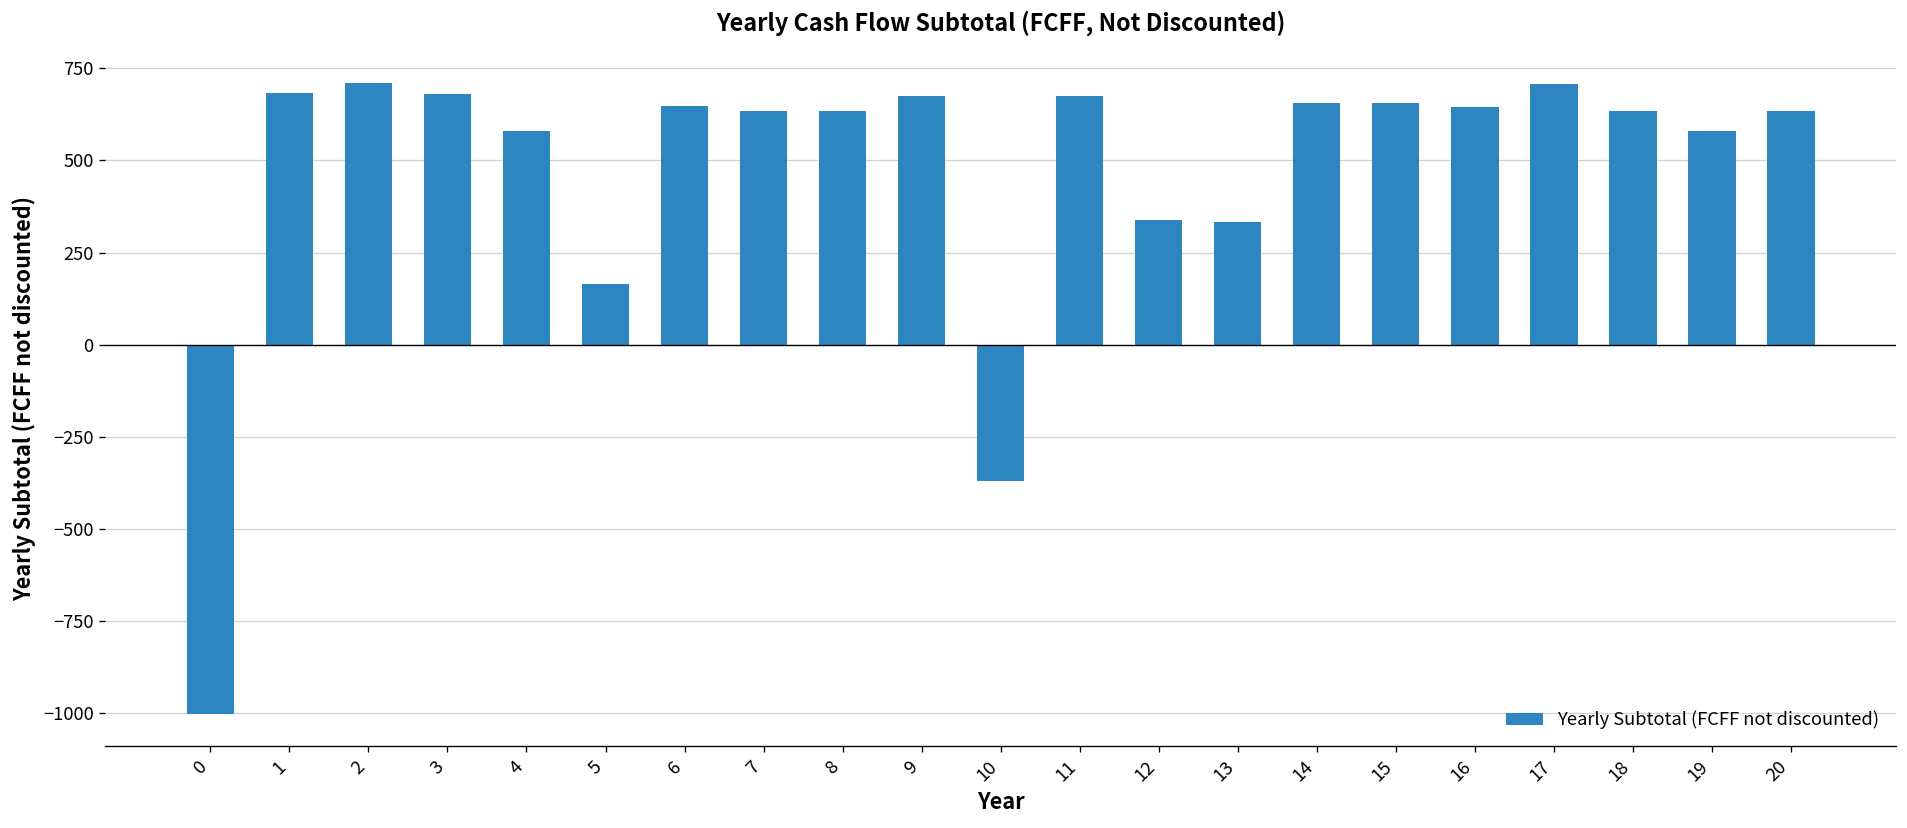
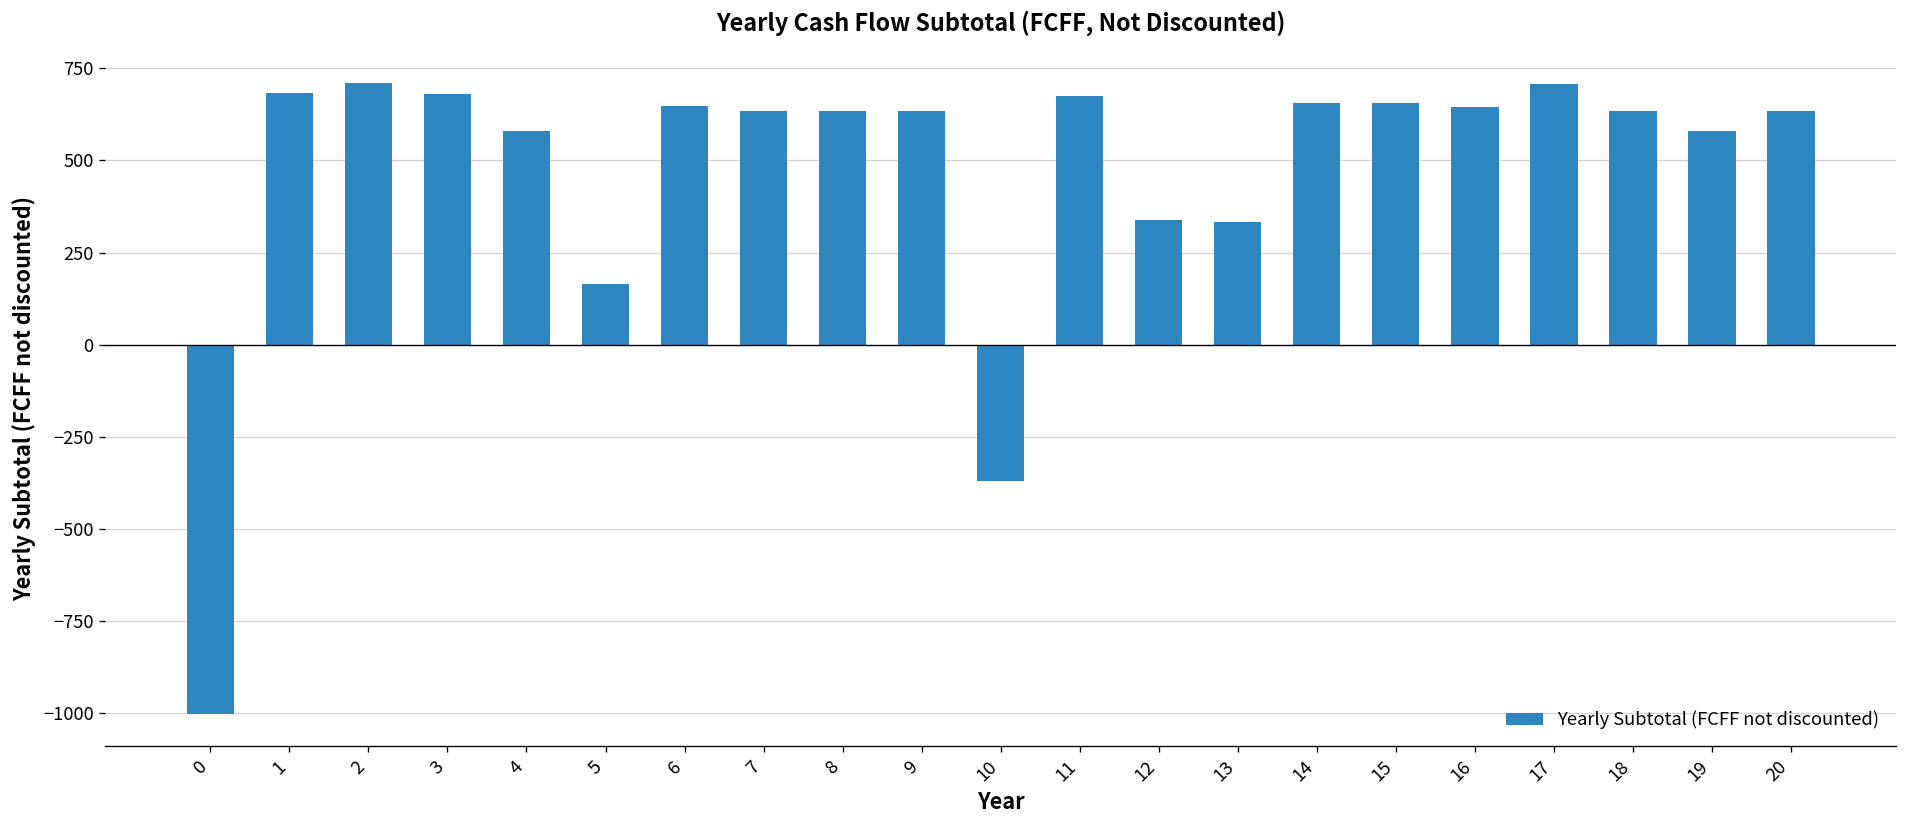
9: 670 -> 630
